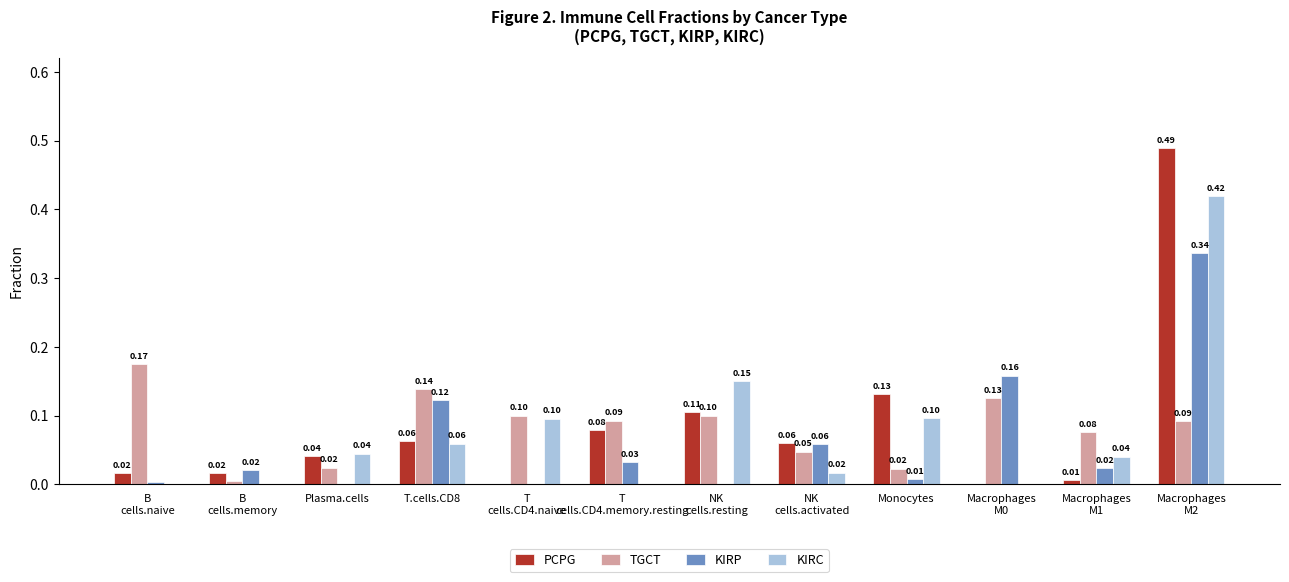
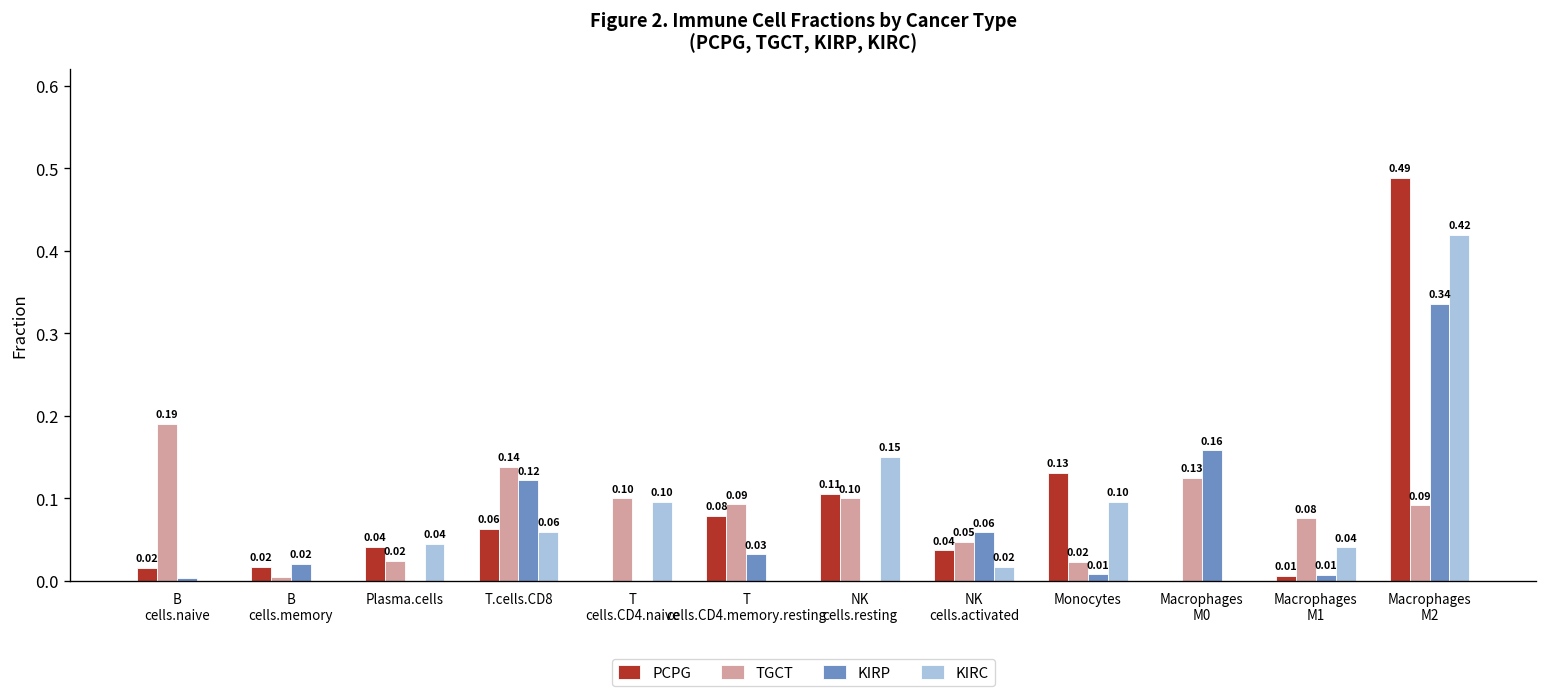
TGCT, B cells.naive: 0.17 -> 0.19
PCPG, NK cells.activated: 0.06 -> 0.04
KIRP, Macrophages M1: 0.02 -> 0.01
